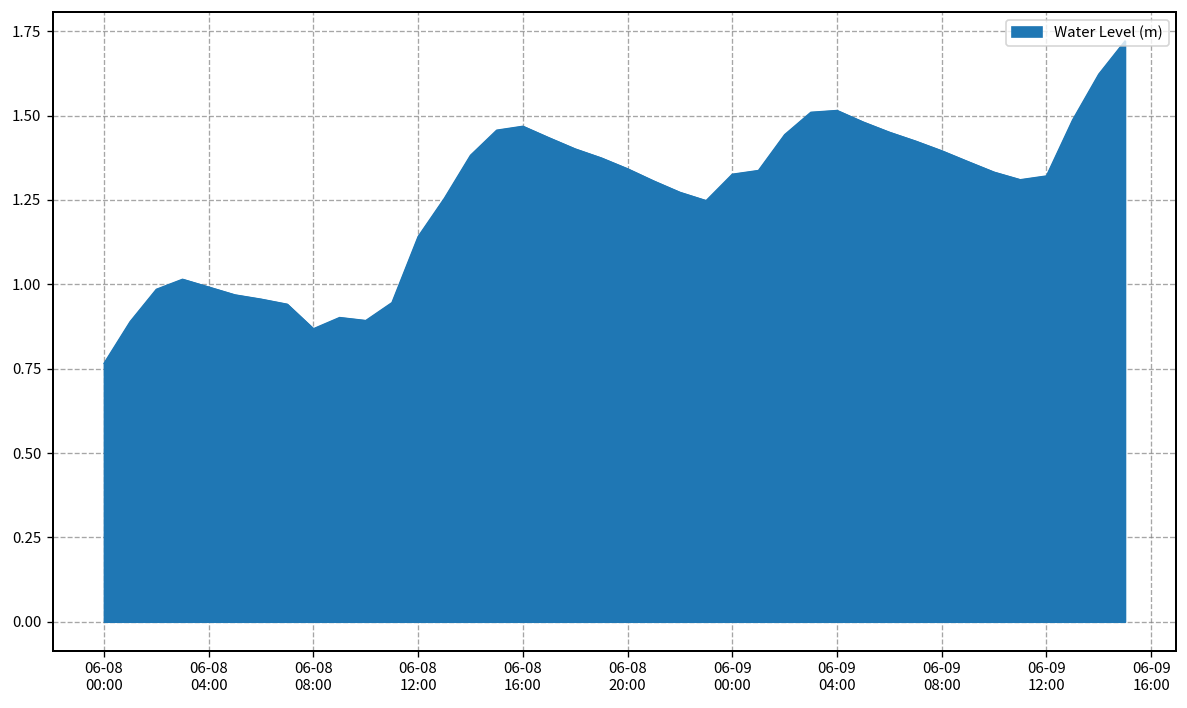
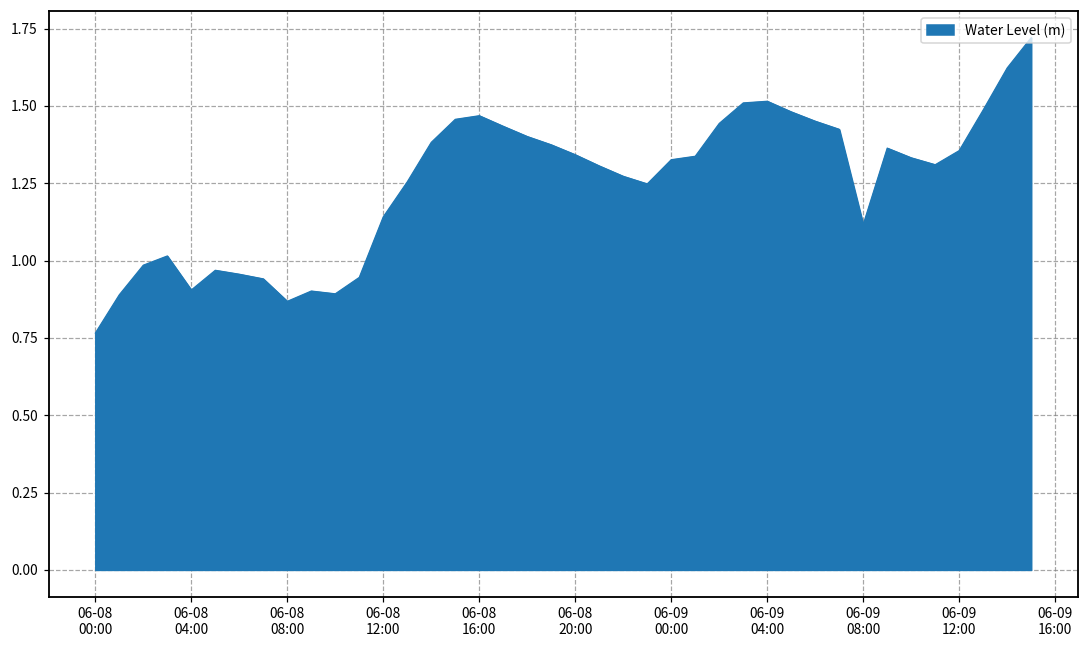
06-08 04:00: 0.99 -> 0.91
06-09 08:00: 1.40 -> 1.12
06-09 12:00: 1.32 -> 1.36
